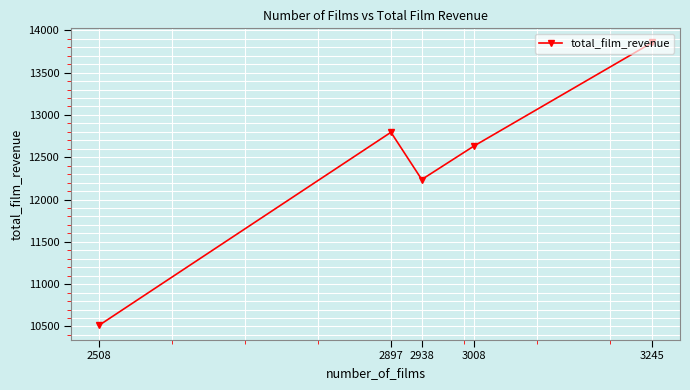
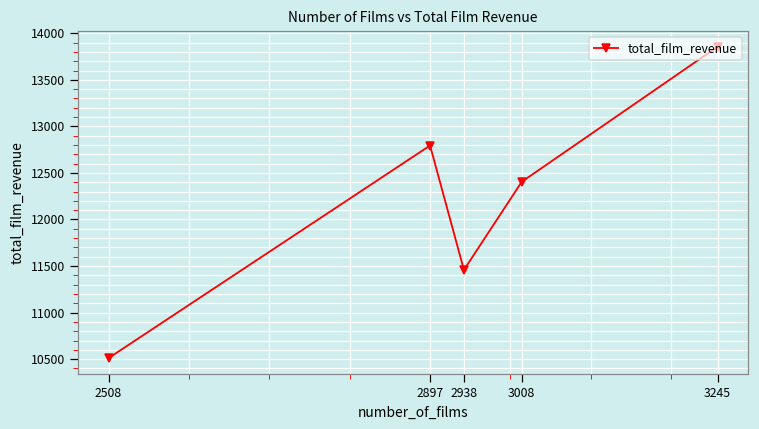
2938: 12200 -> 11500
3008: 12600 -> 12400
